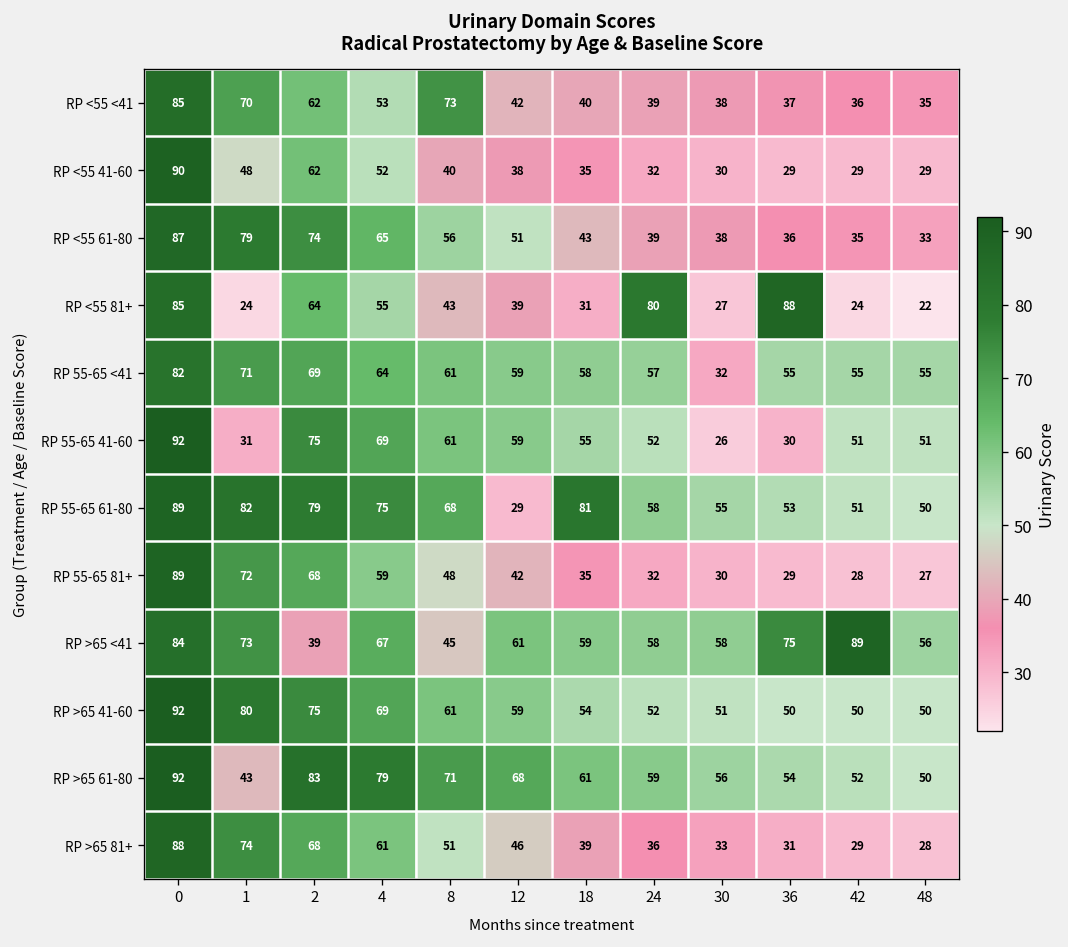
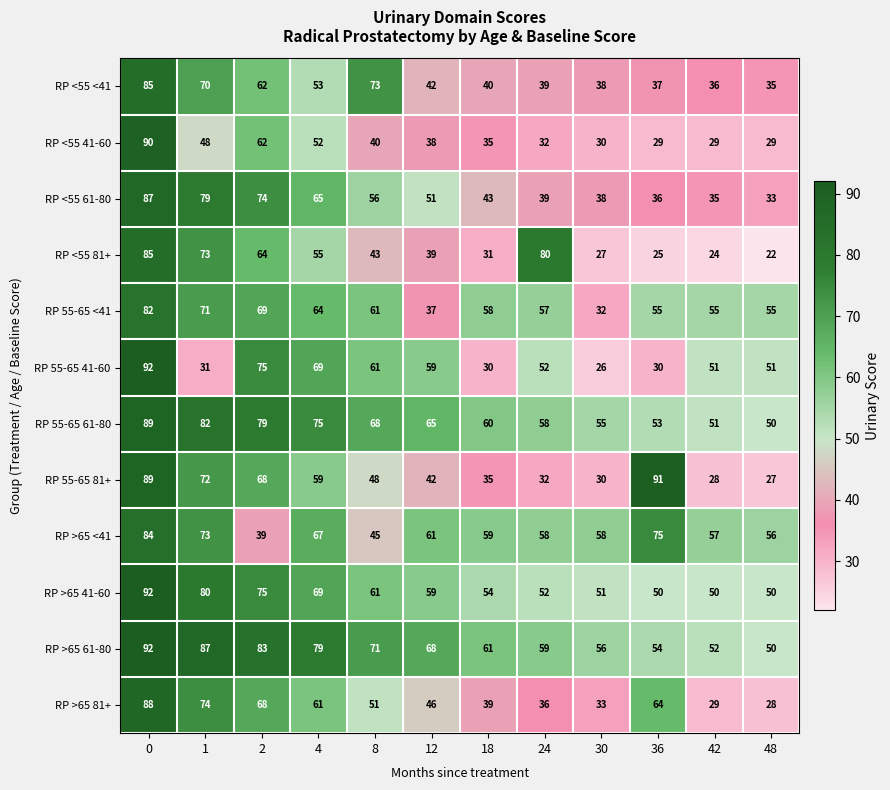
RP <55 81+, 1: 24 -> 73
RP <55 81+, 36: 88 -> 25
RP 55-65 <41, 12: 59 -> 37
RP 55-65 41-60, 18: 55 -> 30
RP 55-65 61-80, 12: 29 -> 65
RP 55-65 61-80, 18: 81 -> 60
RP 55-65 81+, 36: 29 -> 91
RP >65 <41, 42: 89 -> 57
RP >65 61-80, 1: 43 -> 87
RP >65 81+, 36: 31 -> 64
